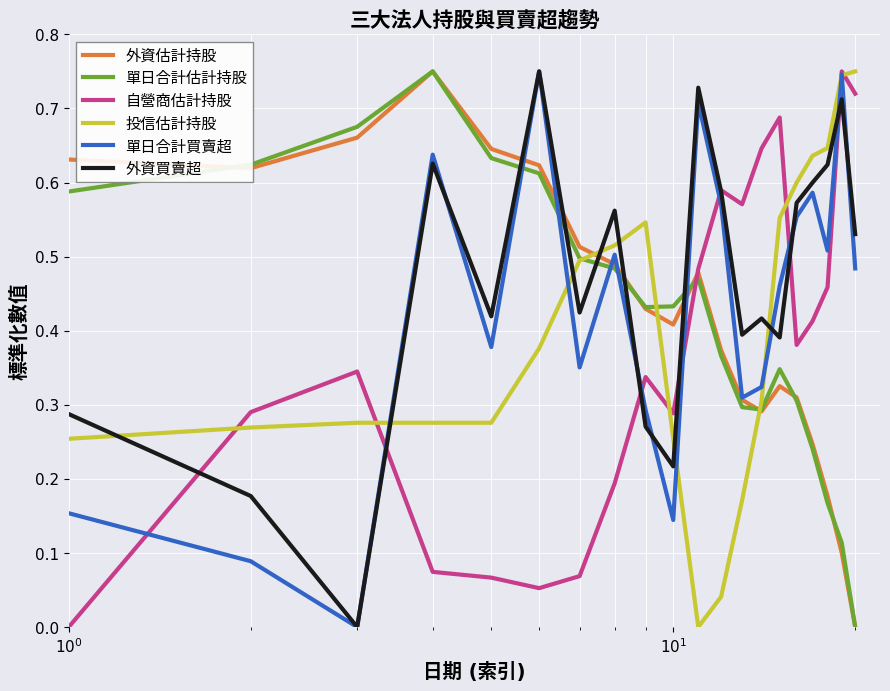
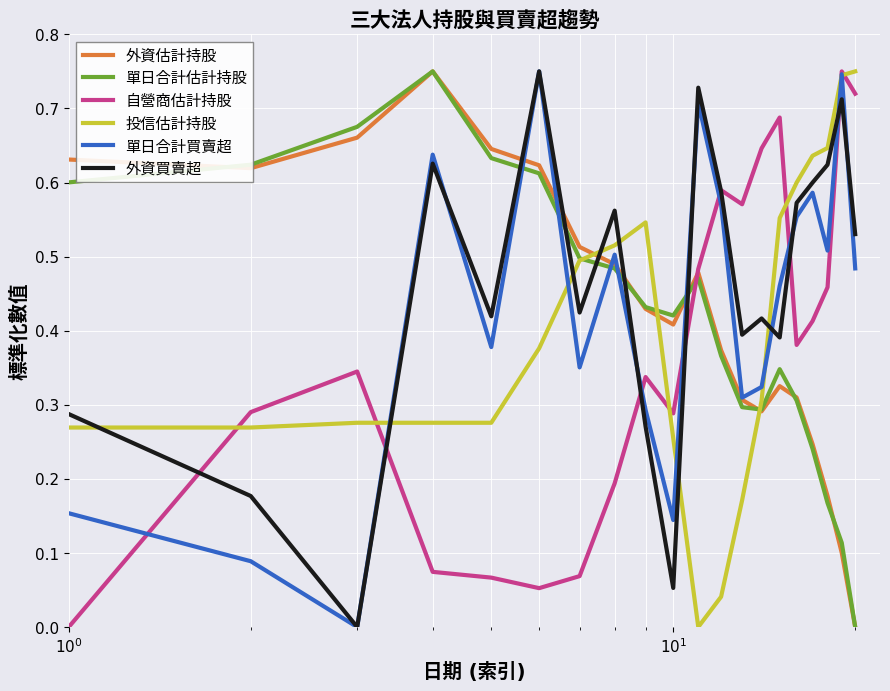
單日合計估計持股, 10^0: 0.59 -> 0.60
投信估計持股, 10^0: 0.25 -> 0.27
單日合計估計持股, 10^1: 0.43 -> 0.42
外資買賣超, 10^1: 0.22 -> 0.05
